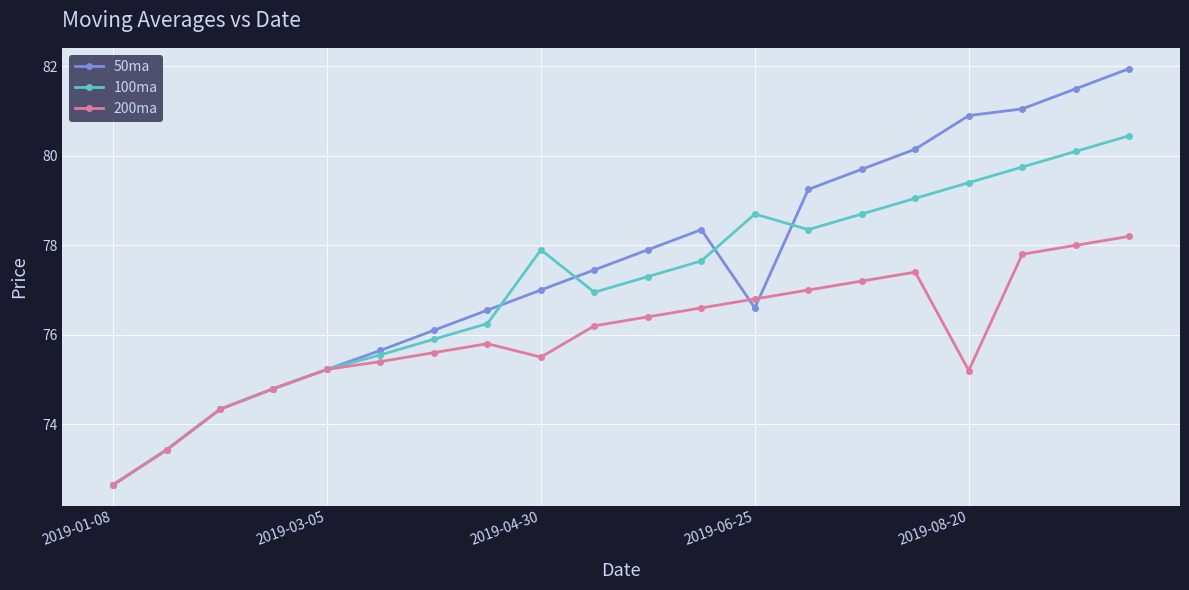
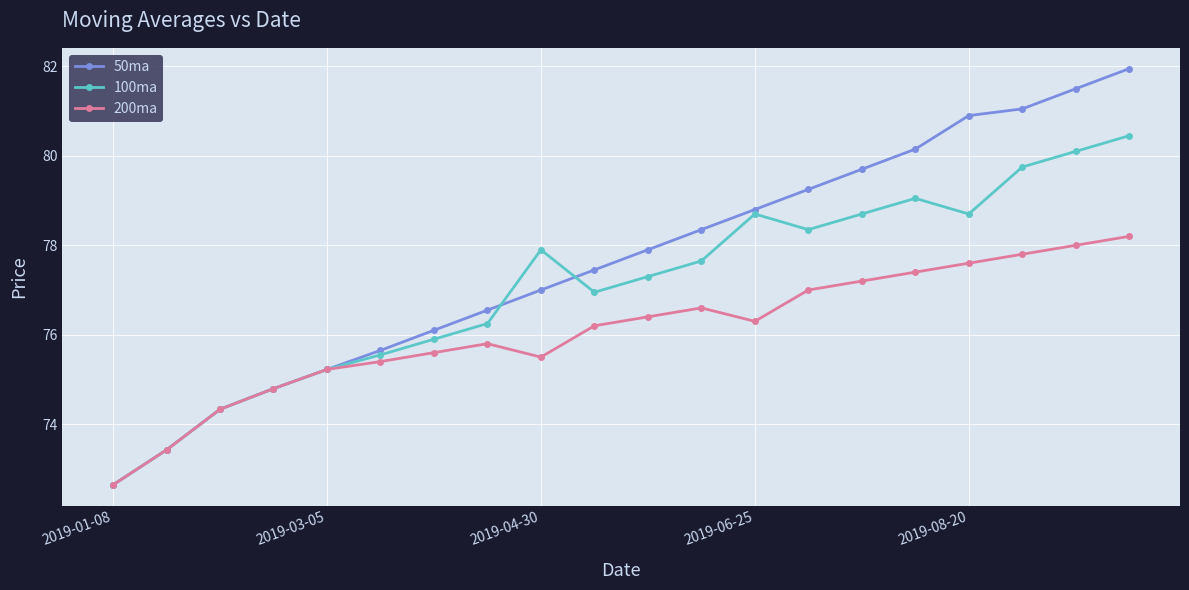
50ma, 2019-06-25: 76.6 -> 78.8
200ma, 2019-06-25: 76.8 -> 76.3
100ma, 2019-08-20: 79.4 -> 78.7
200ma, 2019-08-20: 75.2 -> 77.6
